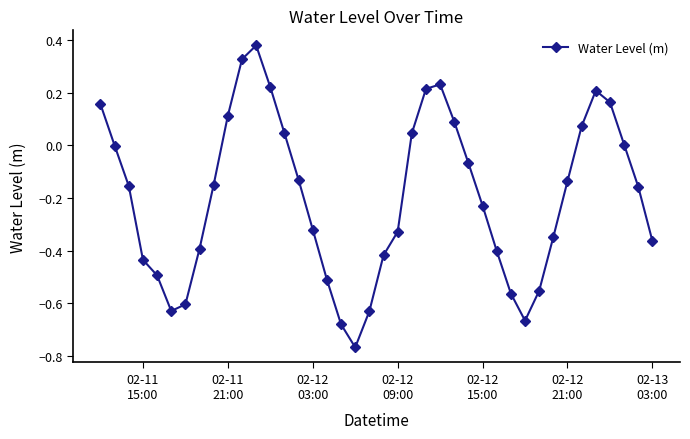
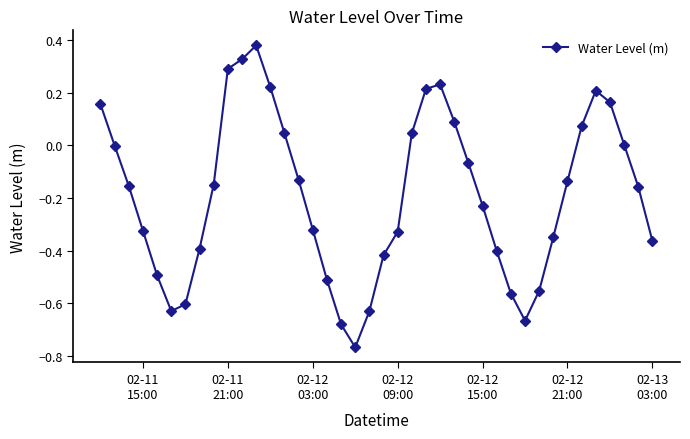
02-11 15:00: -0.44 -> -0.32
02-11 21:00: 0.11 -> 0.29
